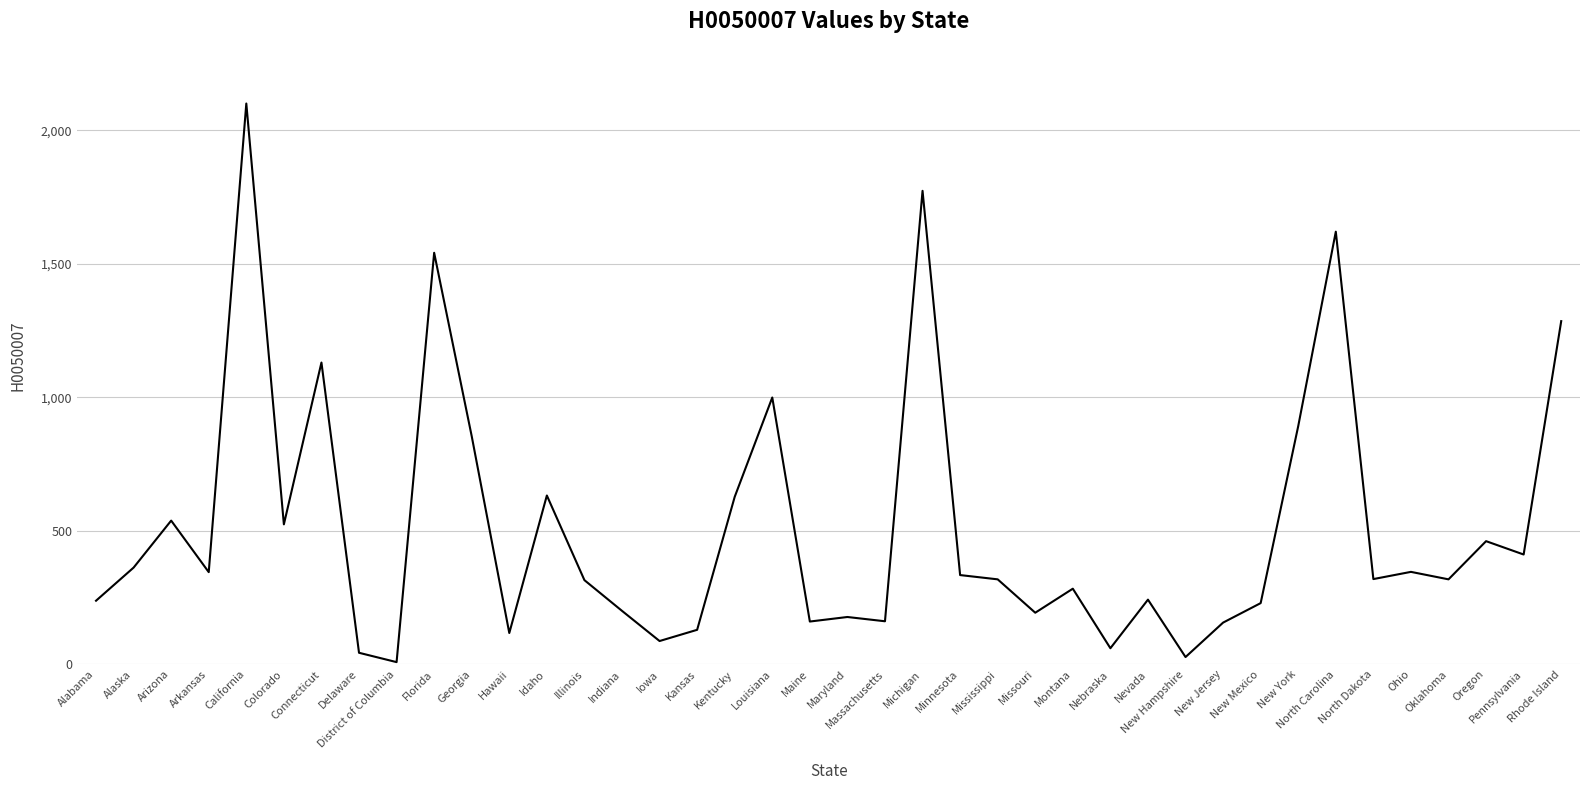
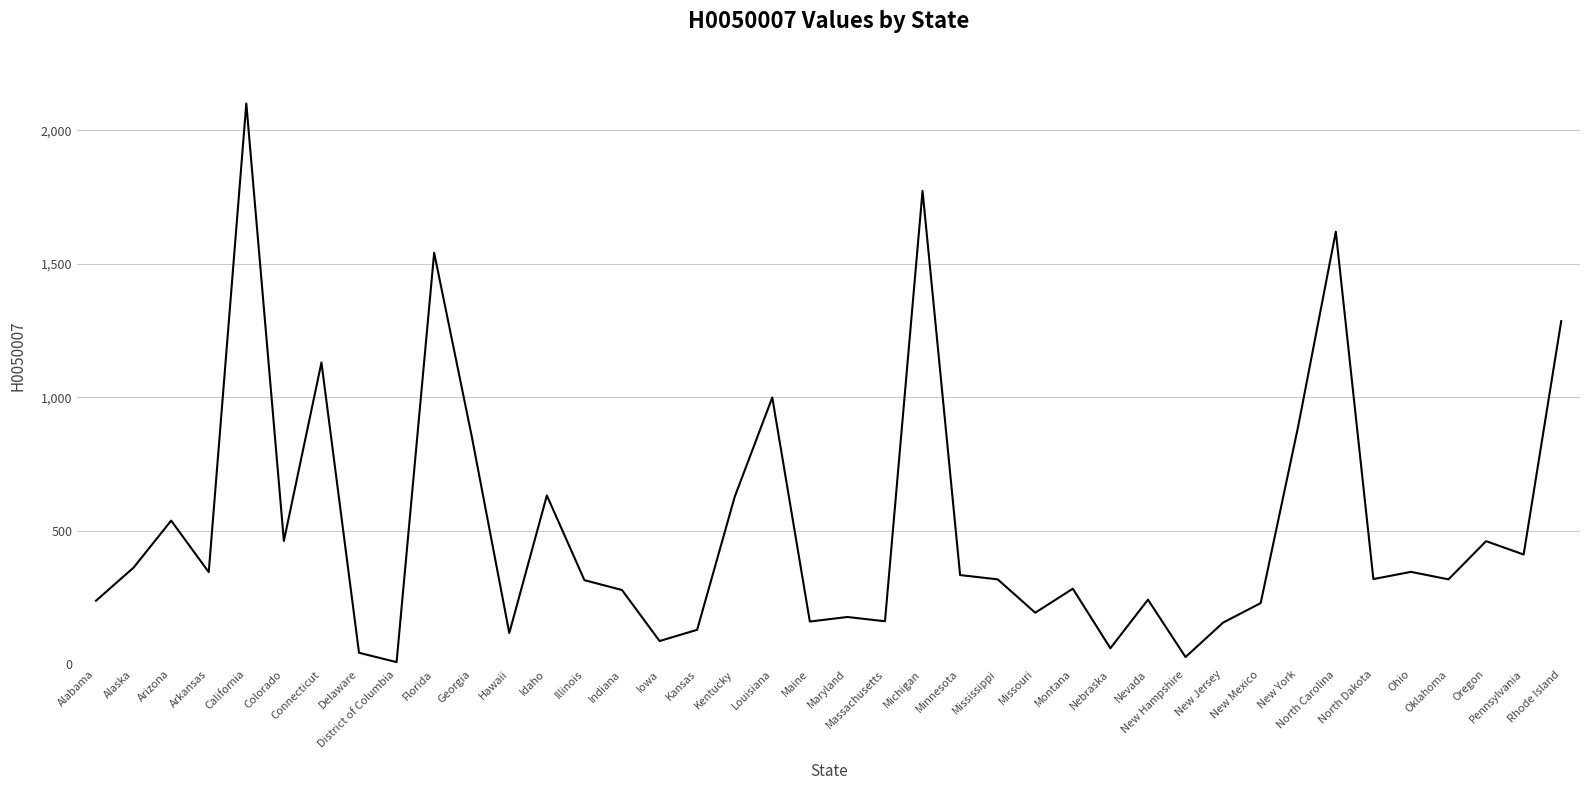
Colorado: 520 -> 460
Indiana: 200 -> 280
